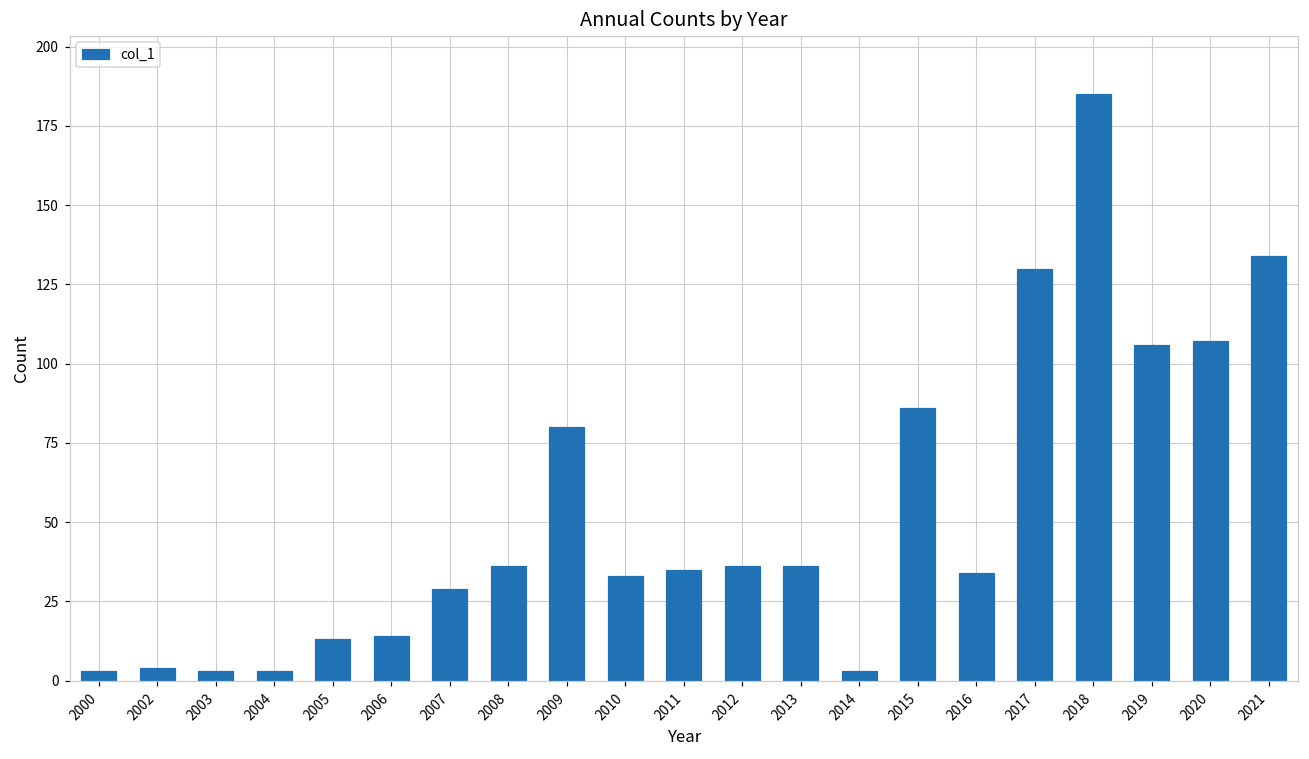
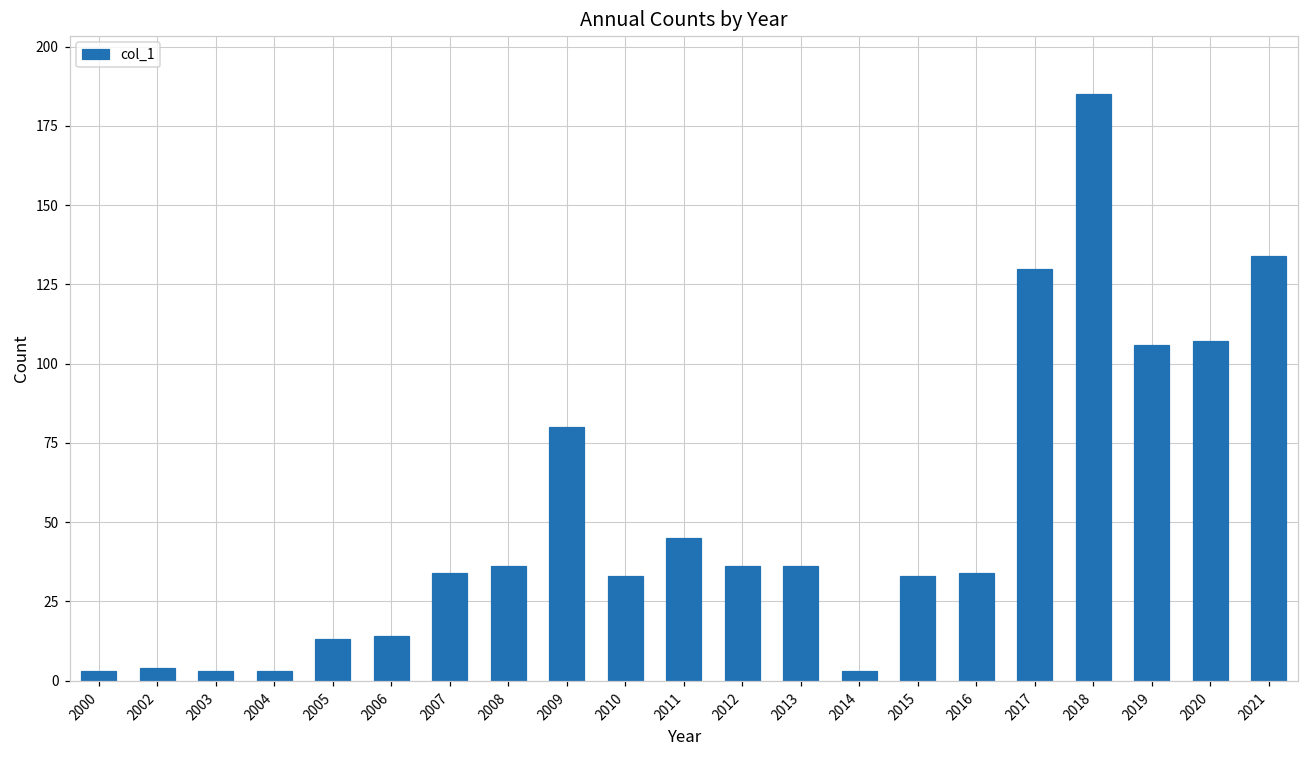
2007: 29 -> 34
2011: 35 -> 45
2015: 86 -> 33
